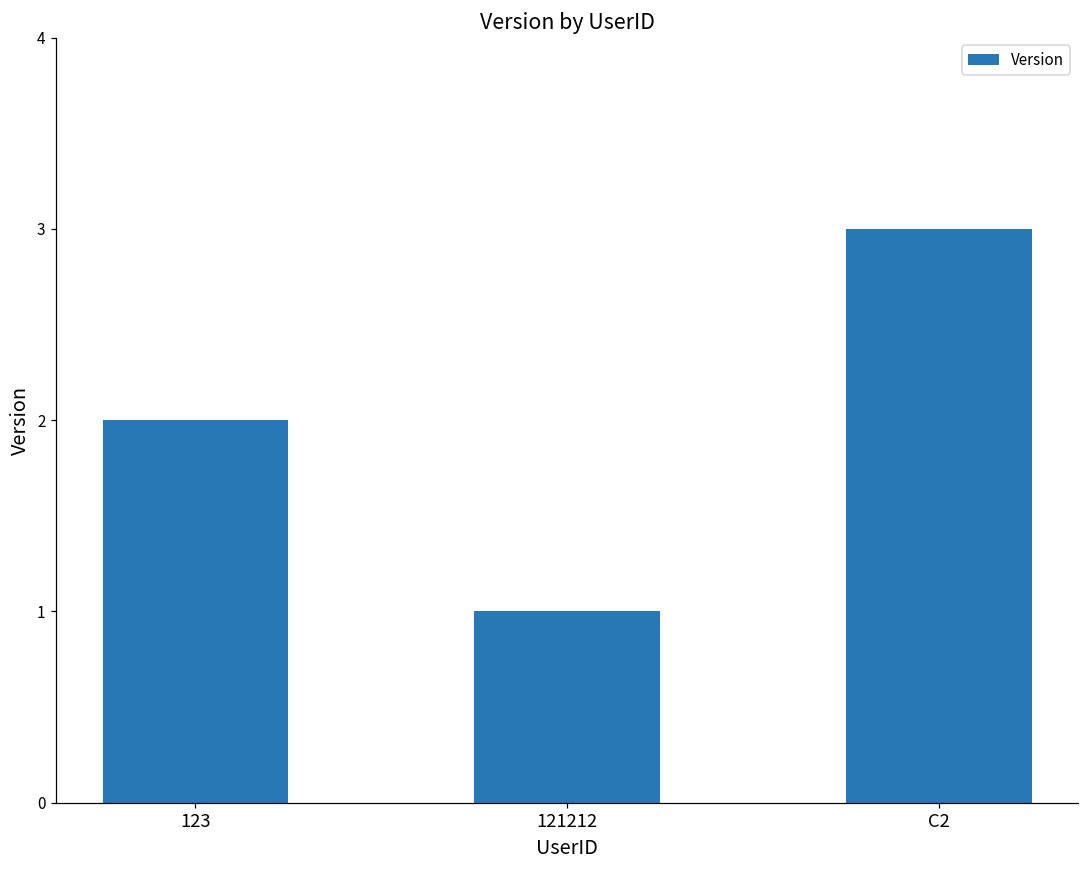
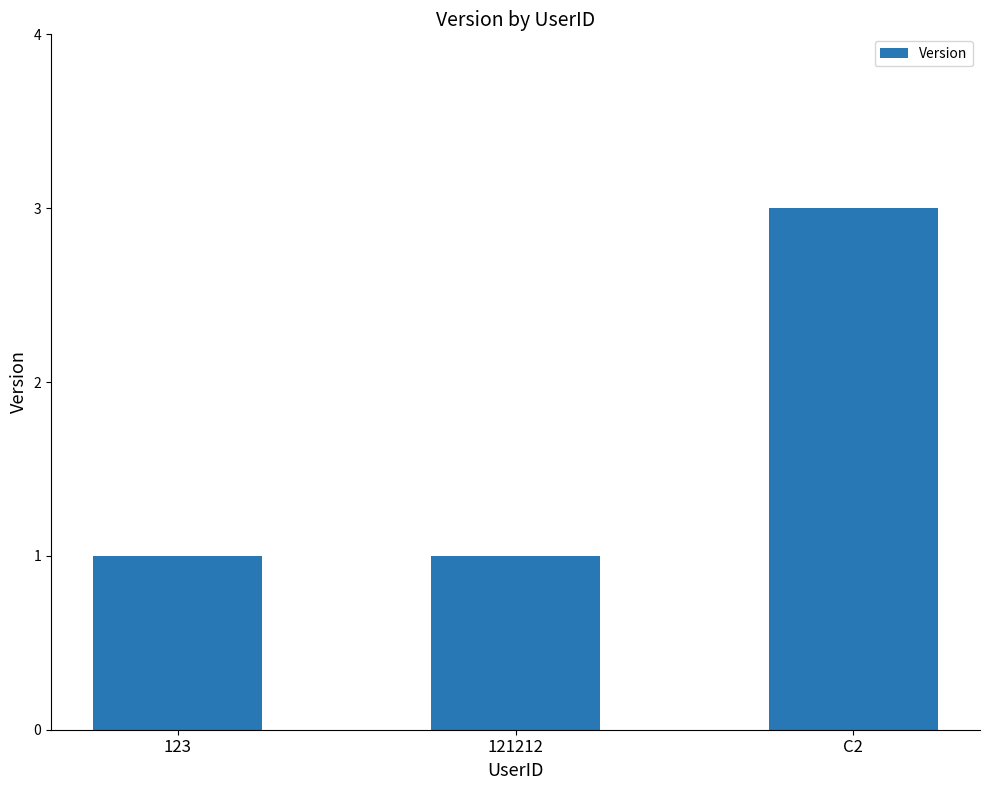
123: 2 -> 1
